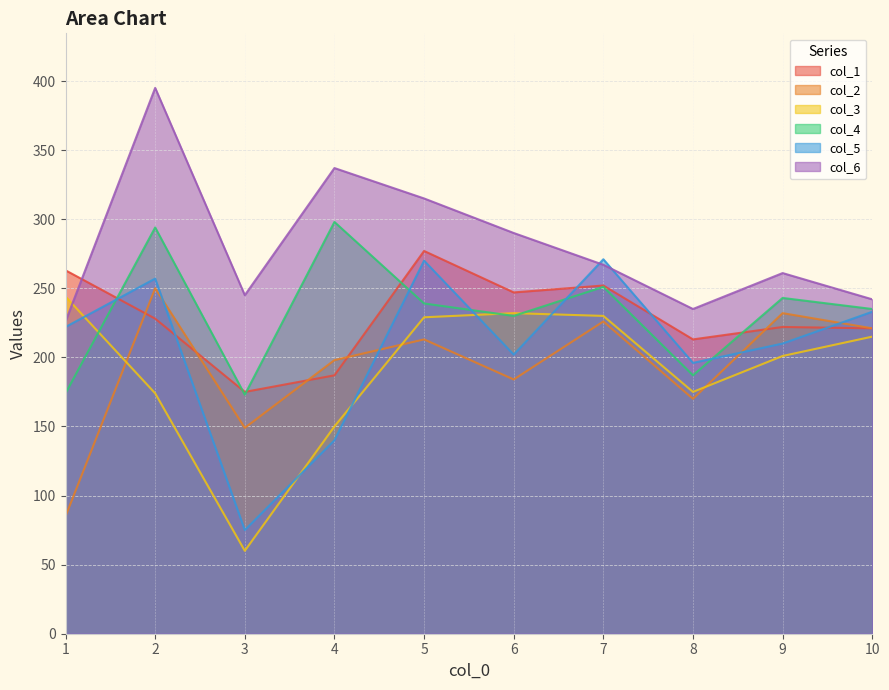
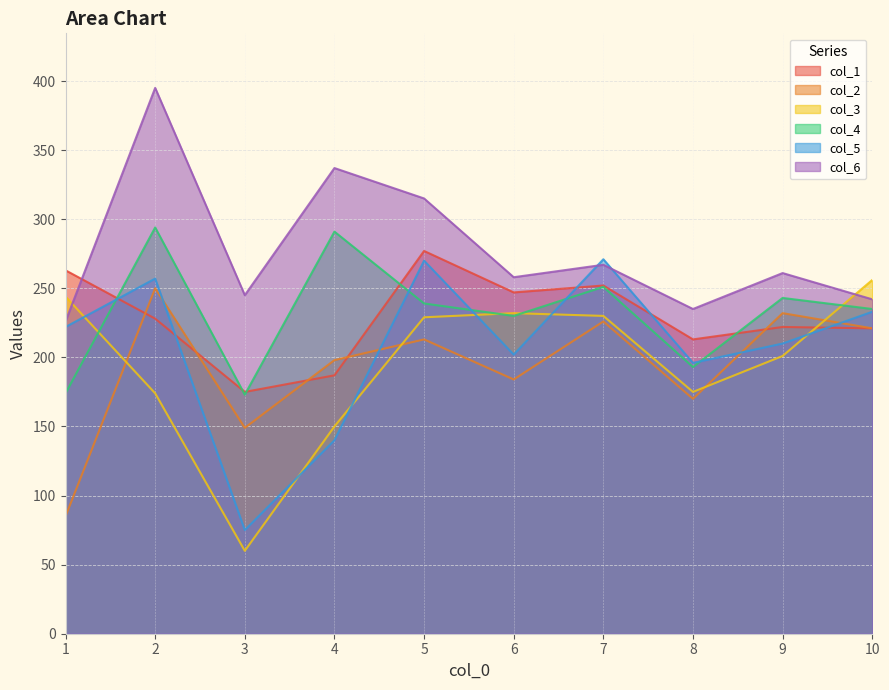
col_4, 4: 298 -> 291
col_6, 6: 290 -> 258
col_4, 8: 187 -> 193
col_3, 10: 215 -> 256
